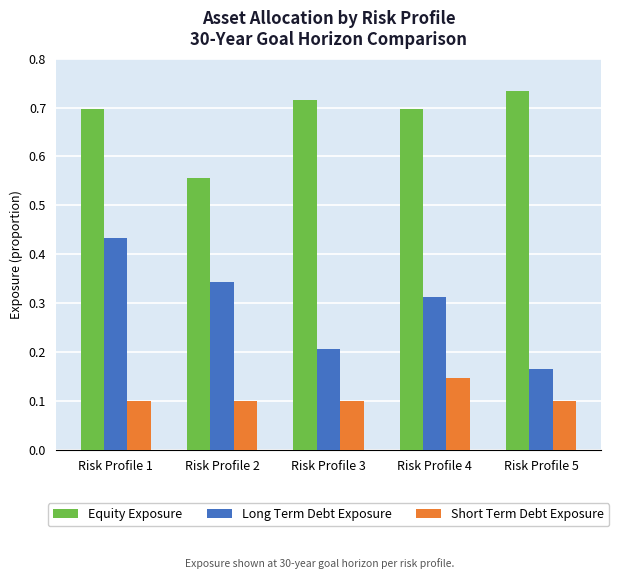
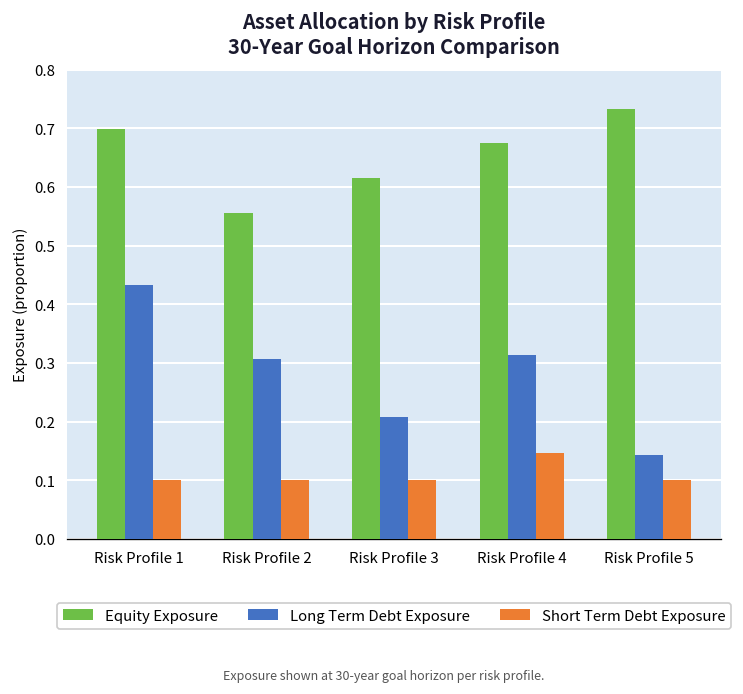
Long Term Debt Exposure, Risk Profile 2: 0.34 -> 0.31
Equity Exposure, Risk Profile 3: 0.72 -> 0.62
Equity Exposure, Risk Profile 4: 0.70 -> 0.67
Long Term Debt Exposure, Risk Profile 5: 0.17 -> 0.14
